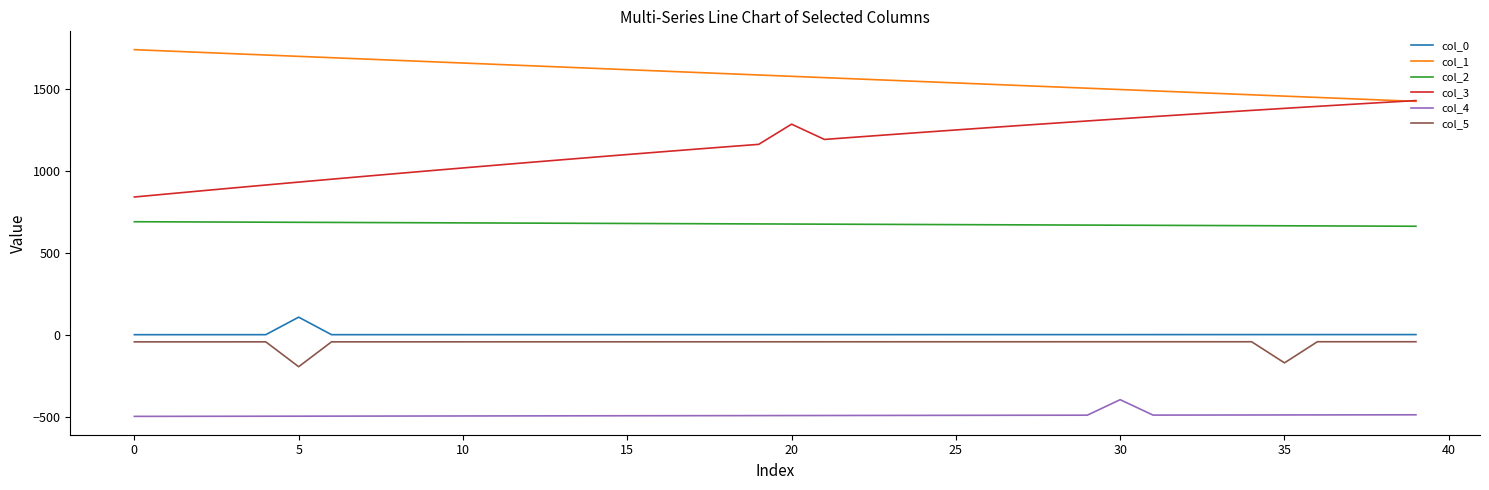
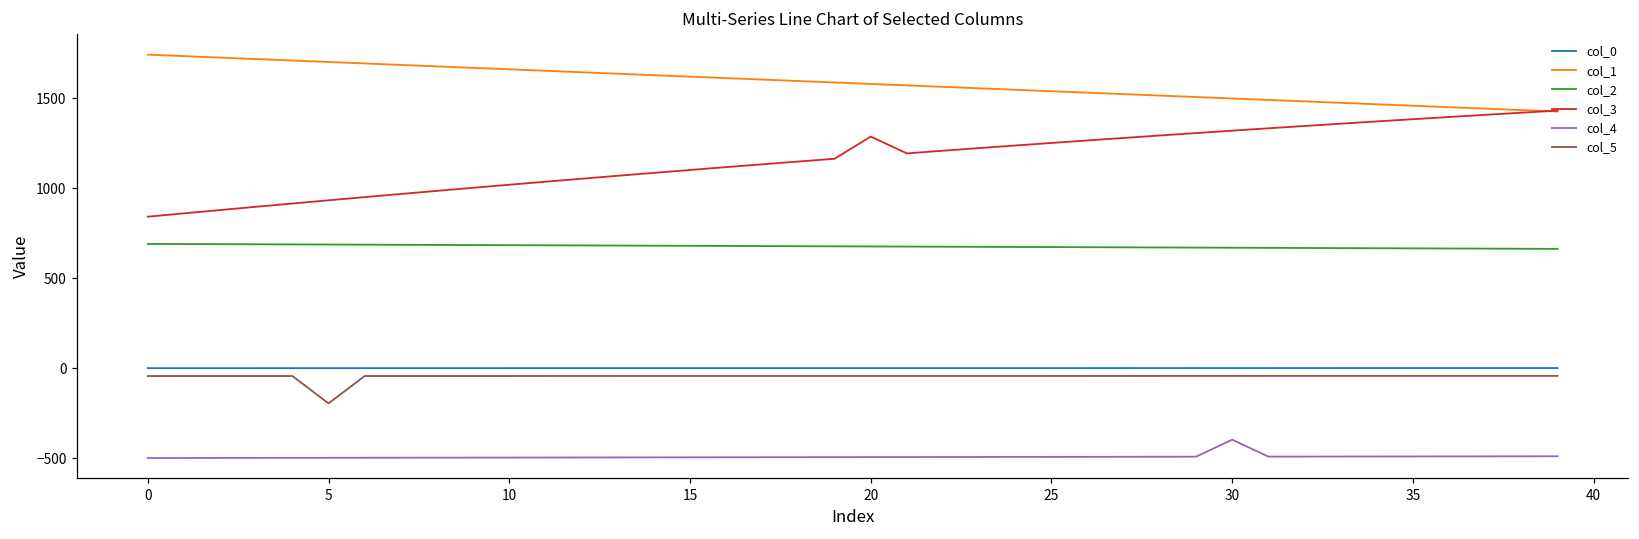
col_0, 5: 110 -> 0
col_5, 35: -170 -> -40
